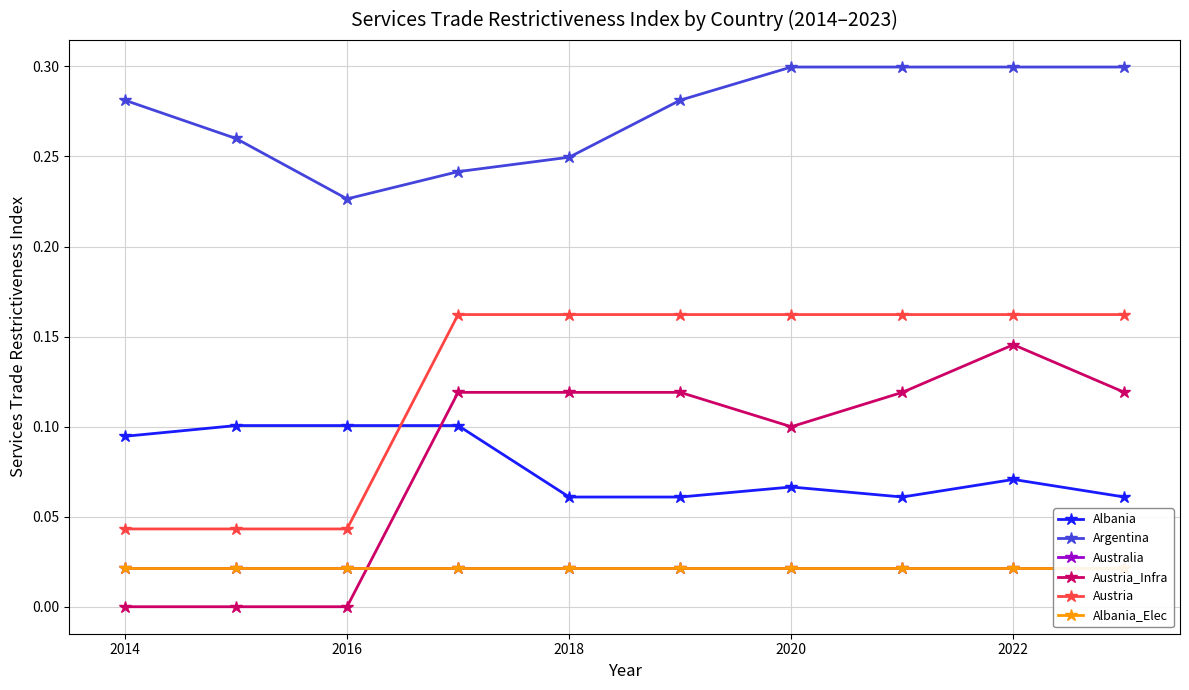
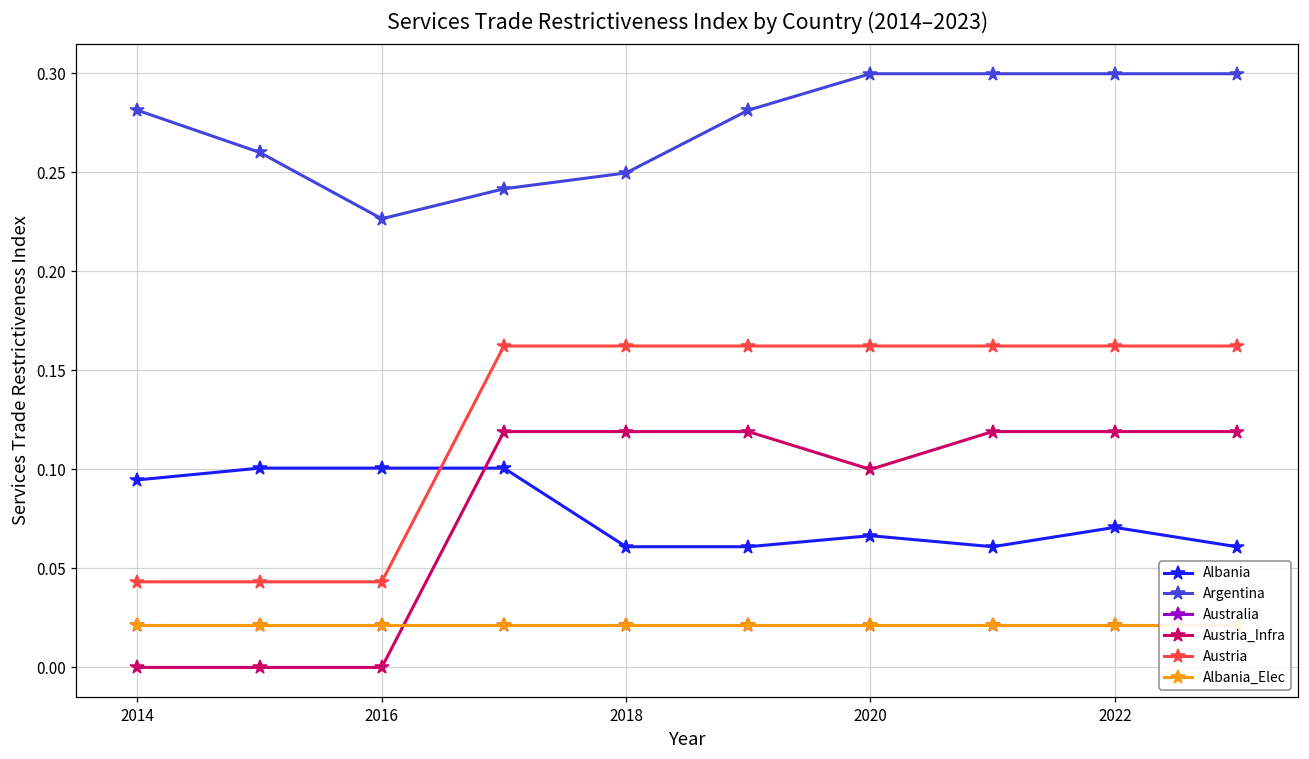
Austria_Infra, 2022: 0.145 -> 0.119
